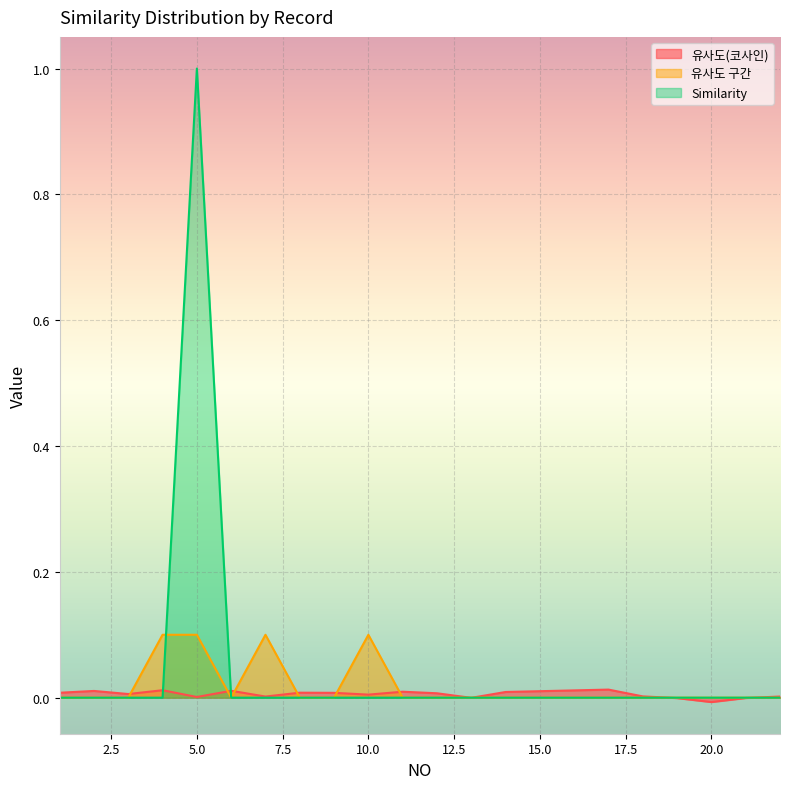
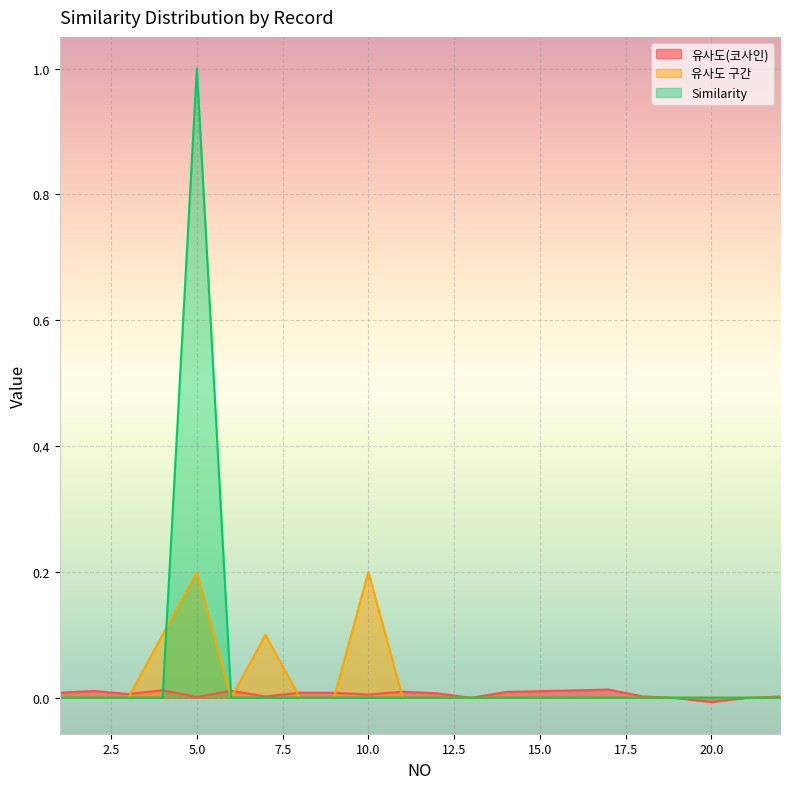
유사도 구간, 5.0: 0.1 -> 0.2
유사도 구간, 10.0: 0.1 -> 0.2
